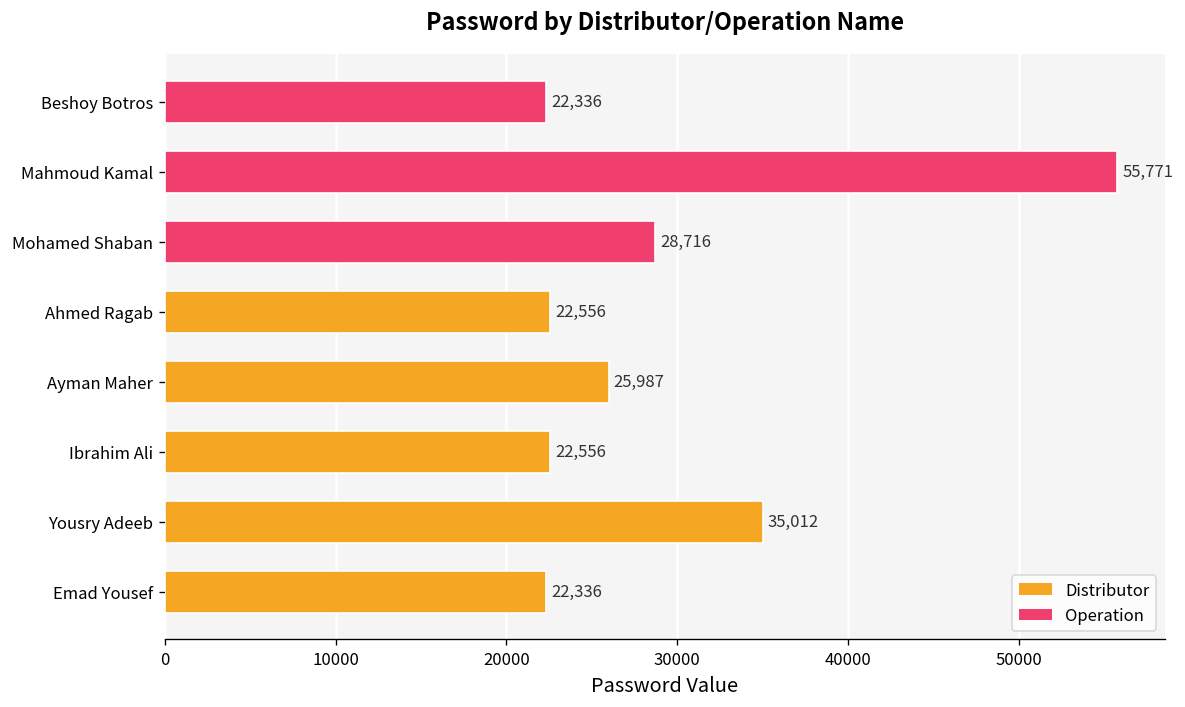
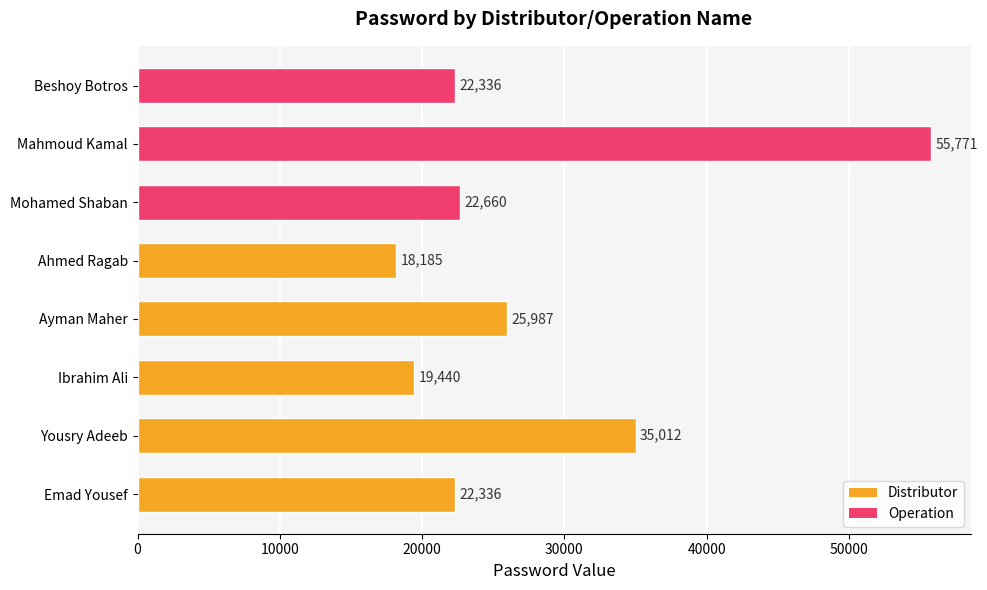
Mohamed Shaban: 28,716 -> 22,660
Ahmed Ragab: 22,556 -> 18,185
Ibrahim Ali: 22,556 -> 19,440
